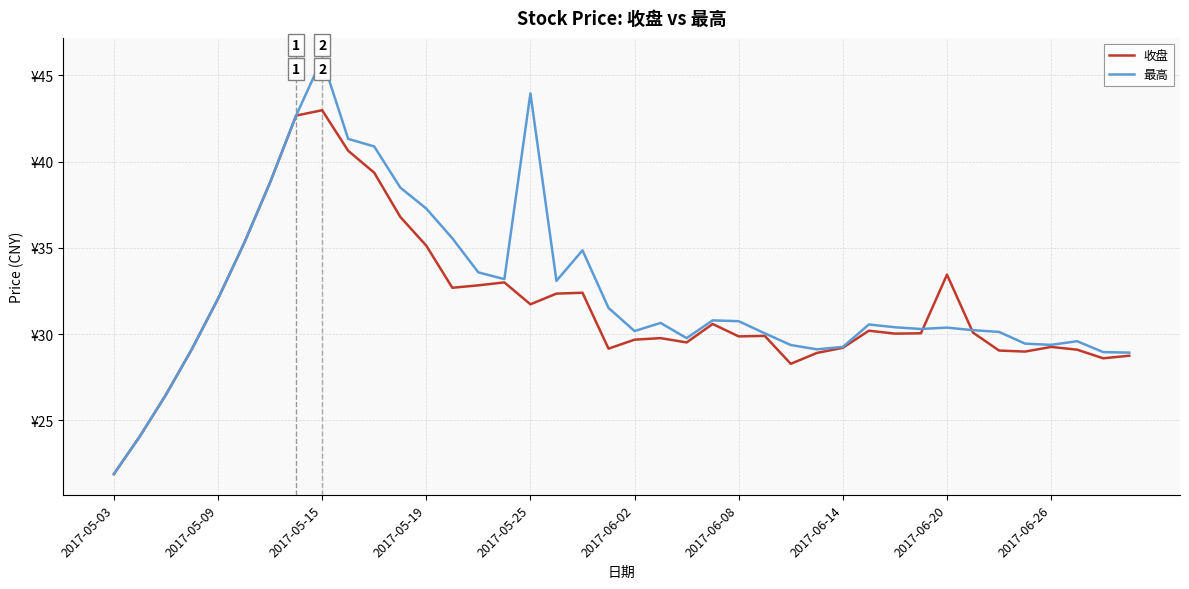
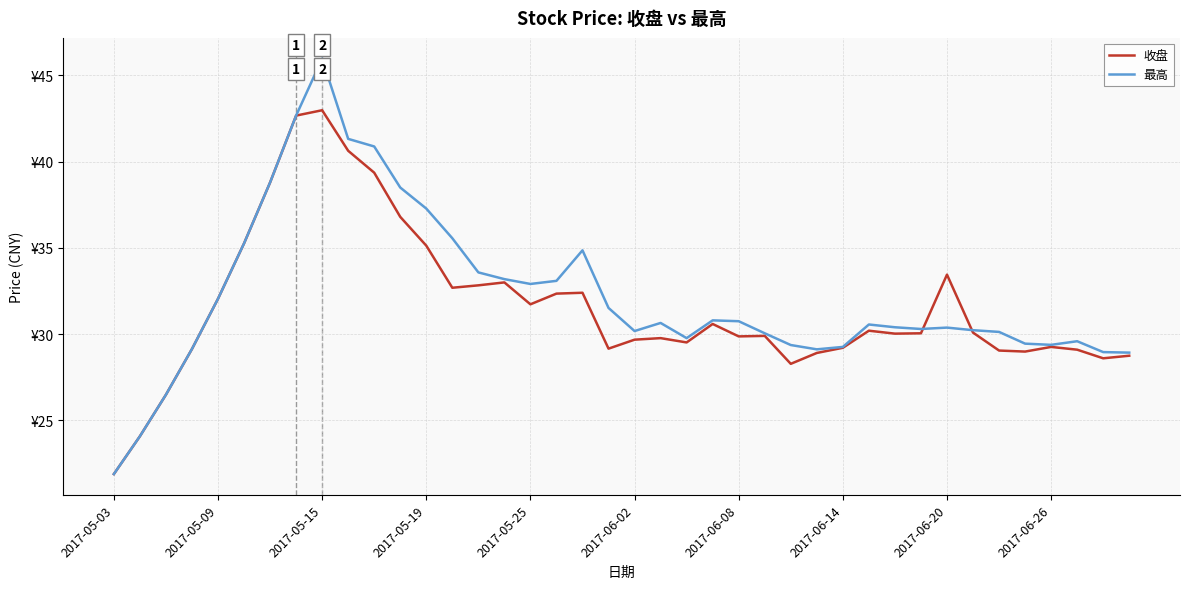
最高, 2017-05-25: ¥44.0 -> ¥32.9
